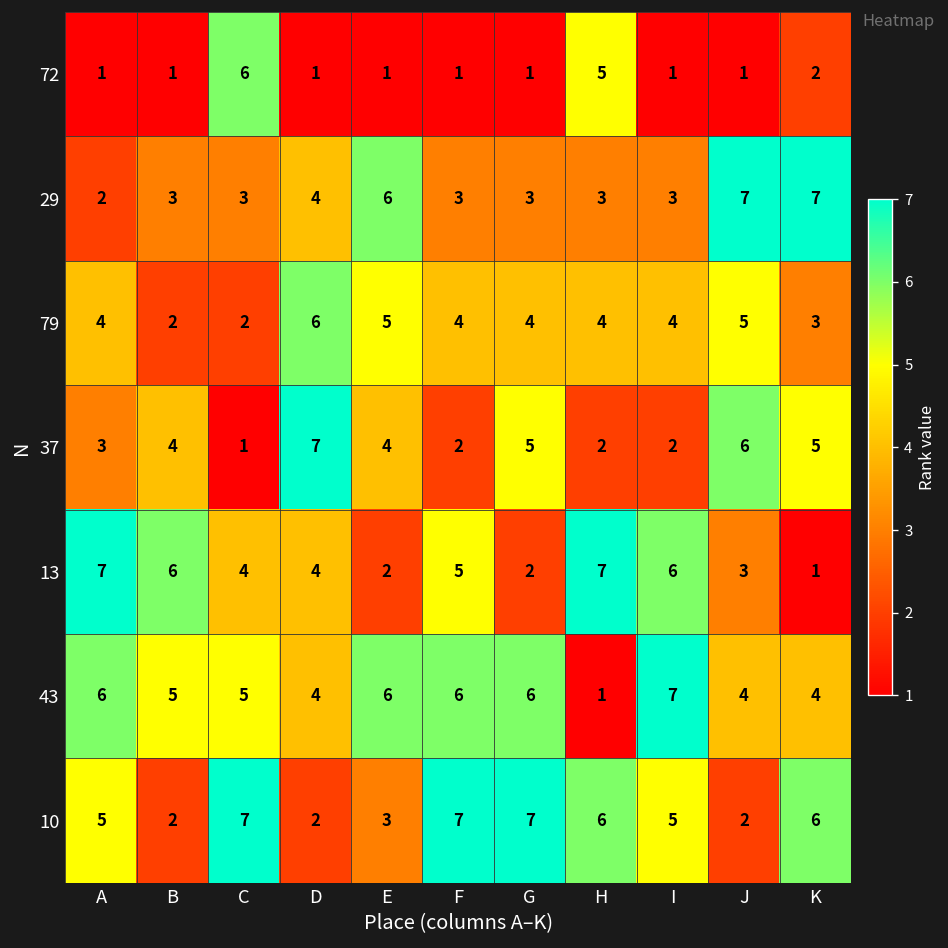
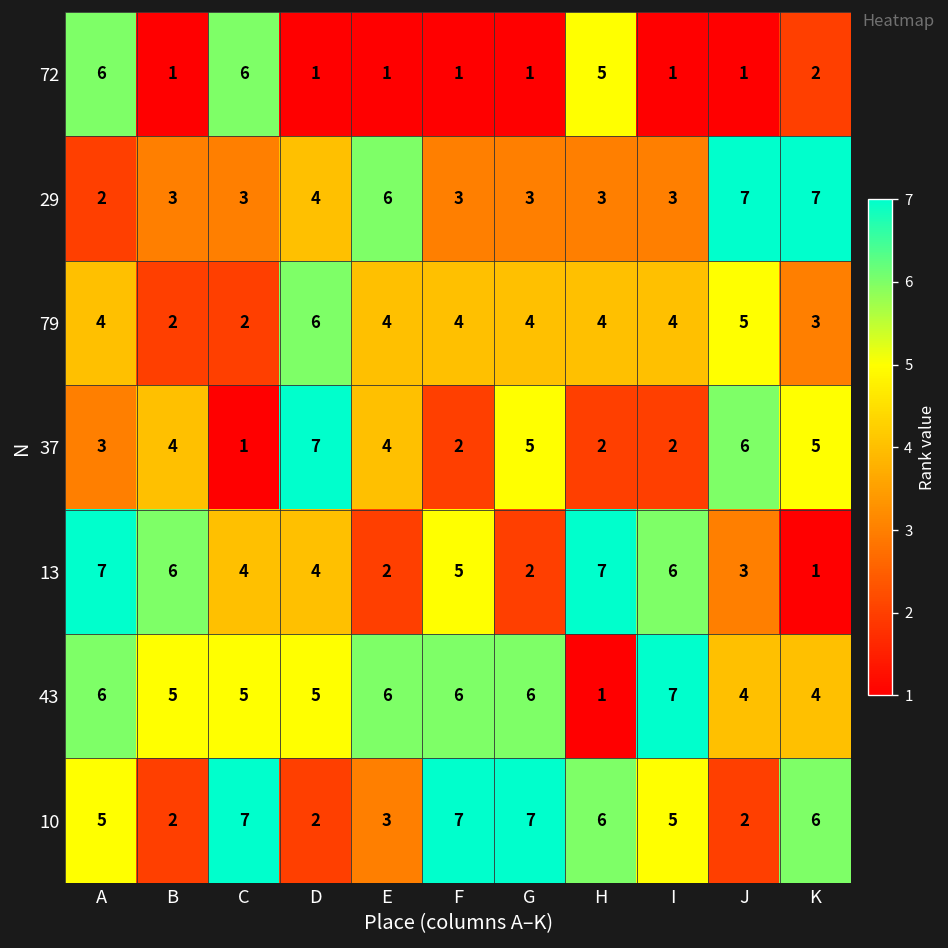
72, A: 1 -> 6
79, E: 5 -> 4
43, D: 4 -> 5
